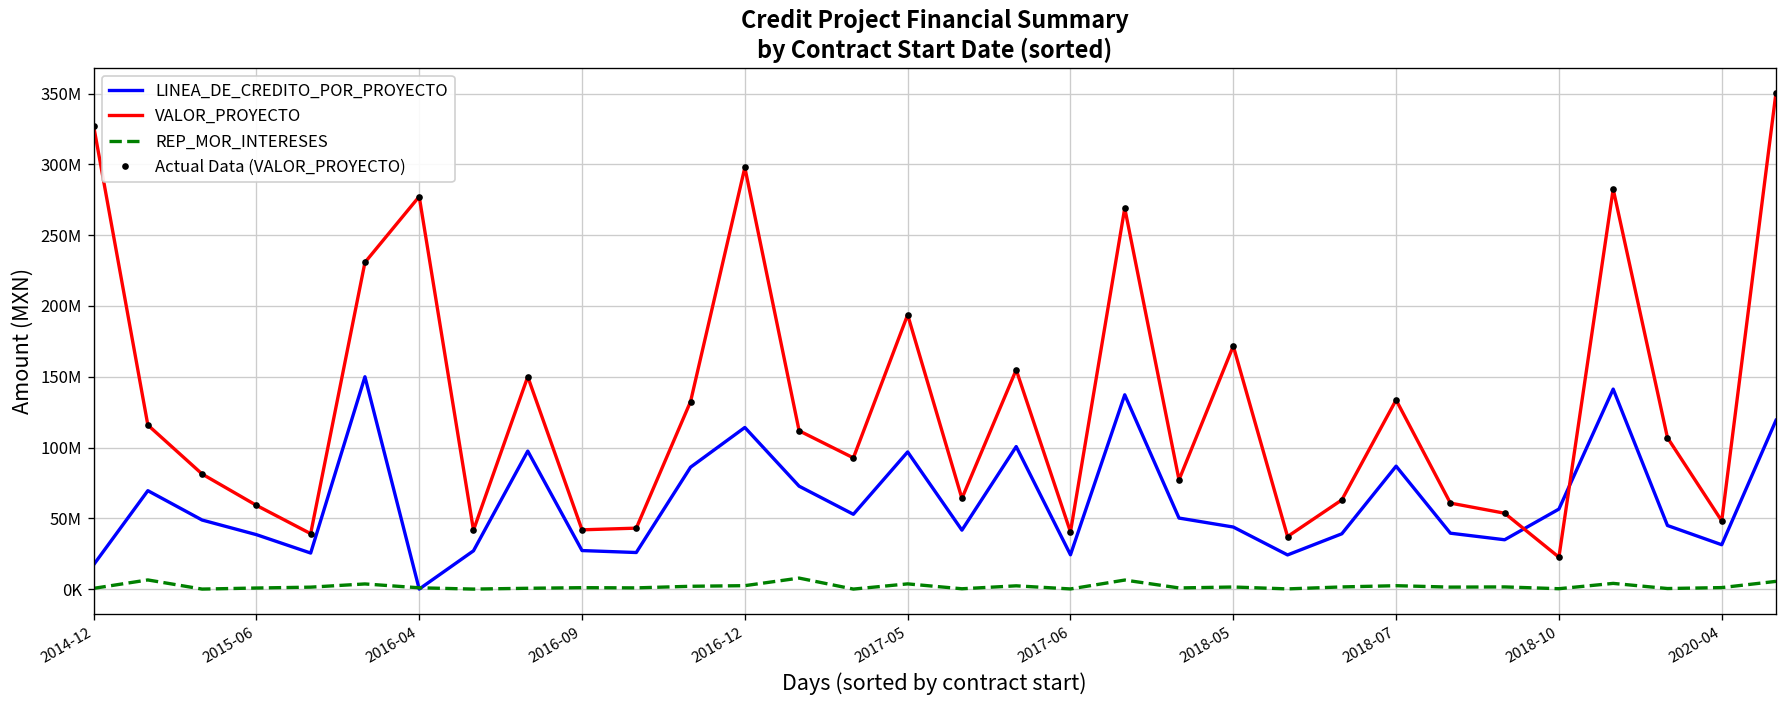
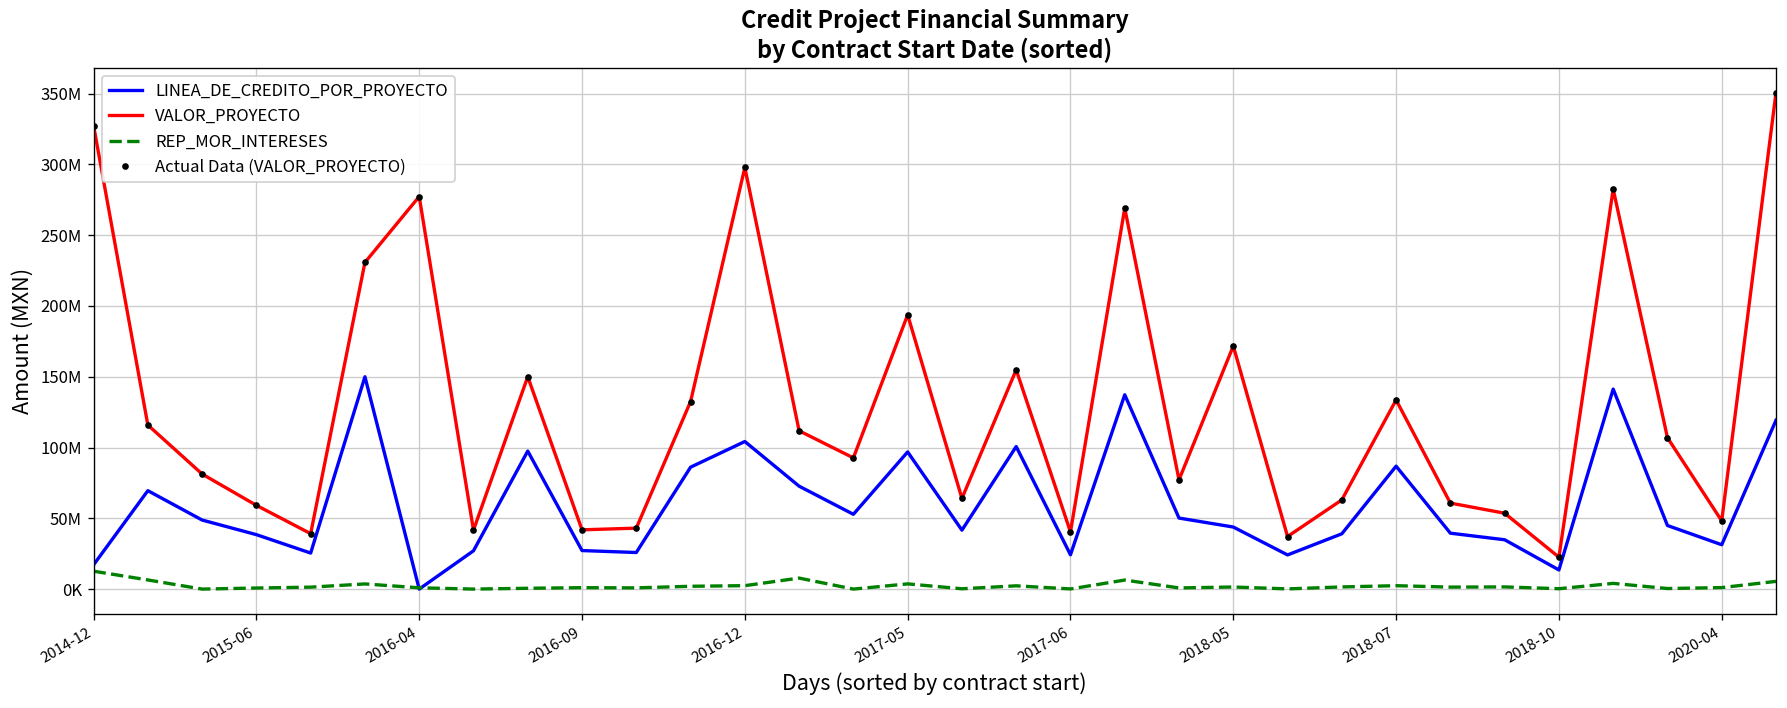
REP_MOR_INTERESES, 2014-12: 1000000 -> 13000000
LINEA_DE_CREDITO_POR_PROYECTO, 2016-12: 114000000 -> 104000000
LINEA_DE_CREDITO_POR_PROYECTO, 2018-10: 57000000 -> 14000000
